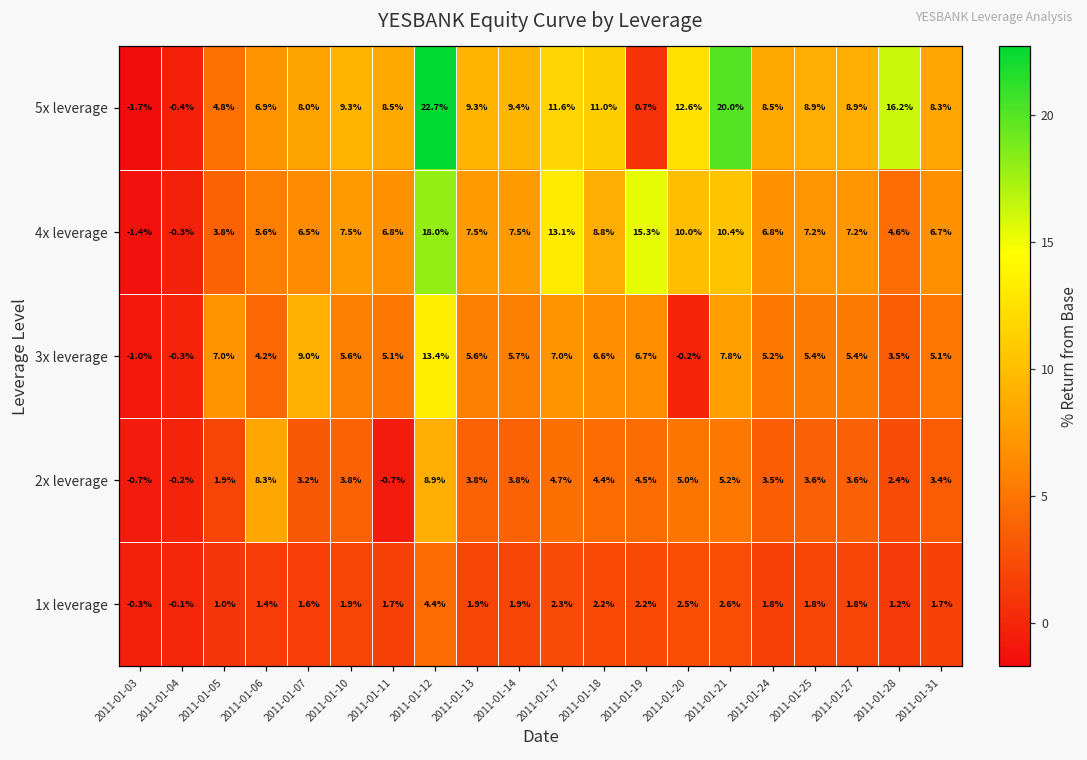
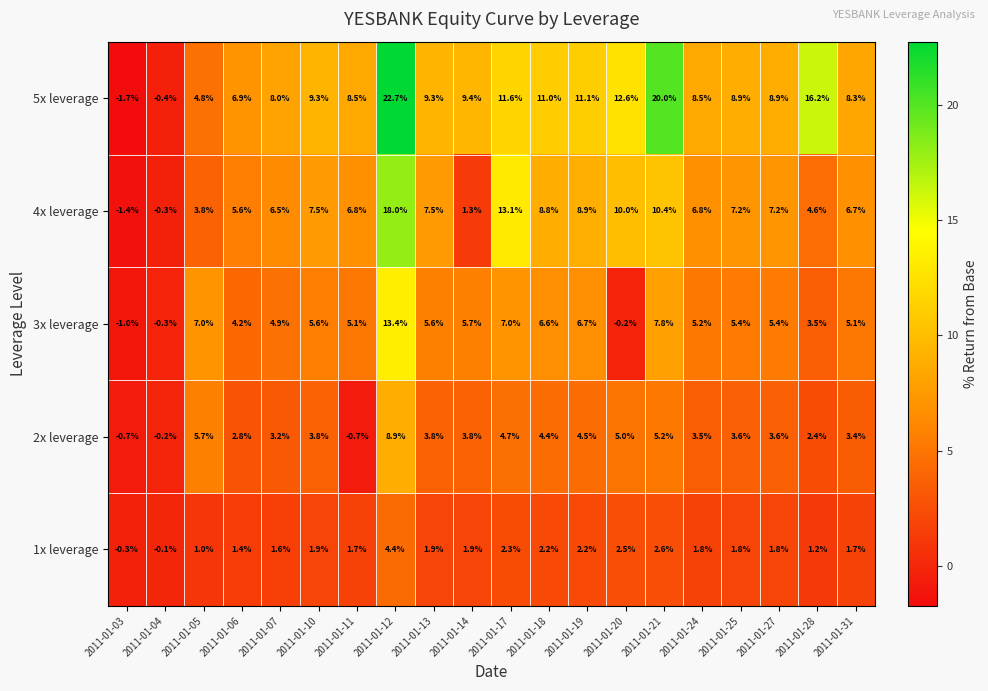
5x leverage, 2011-01-19: 0.7% -> 11.1%
4x leverage, 2011-01-14: 7.5% -> 1.3%
4x leverage, 2011-01-19: 15.3% -> 8.9%
3x leverage, 2011-01-07: 9.0% -> 4.9%
2x leverage, 2011-01-05: 1.9% -> 5.7%
2x leverage, 2011-01-06: 8.3% -> 2.8%
